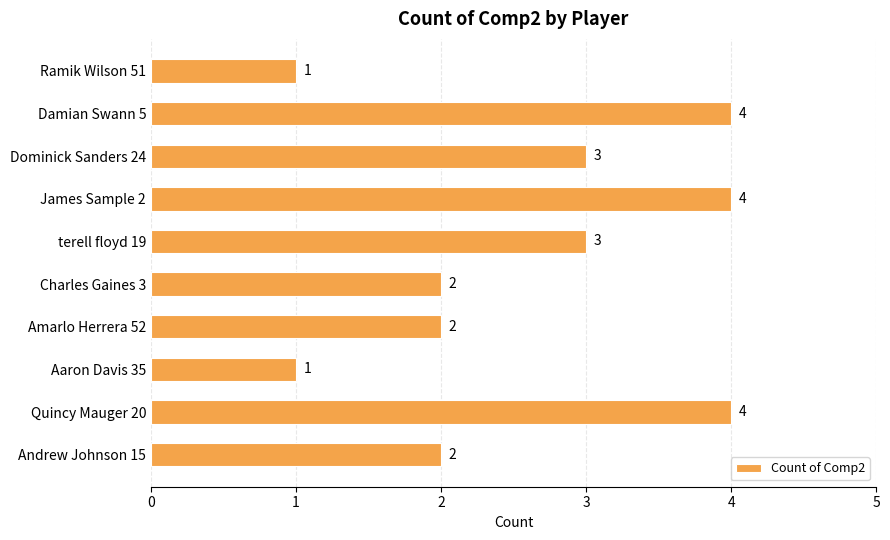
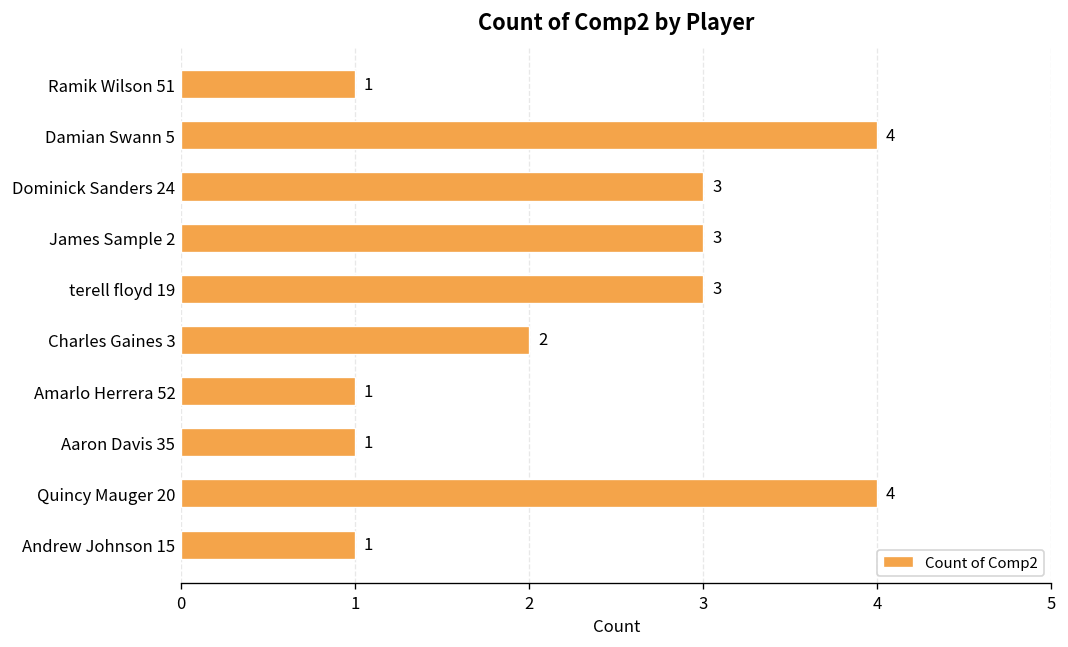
James Sample 2: 4 -> 3
Amarlo Herrera 52: 2 -> 1
Andrew Johnson 15: 2 -> 1
